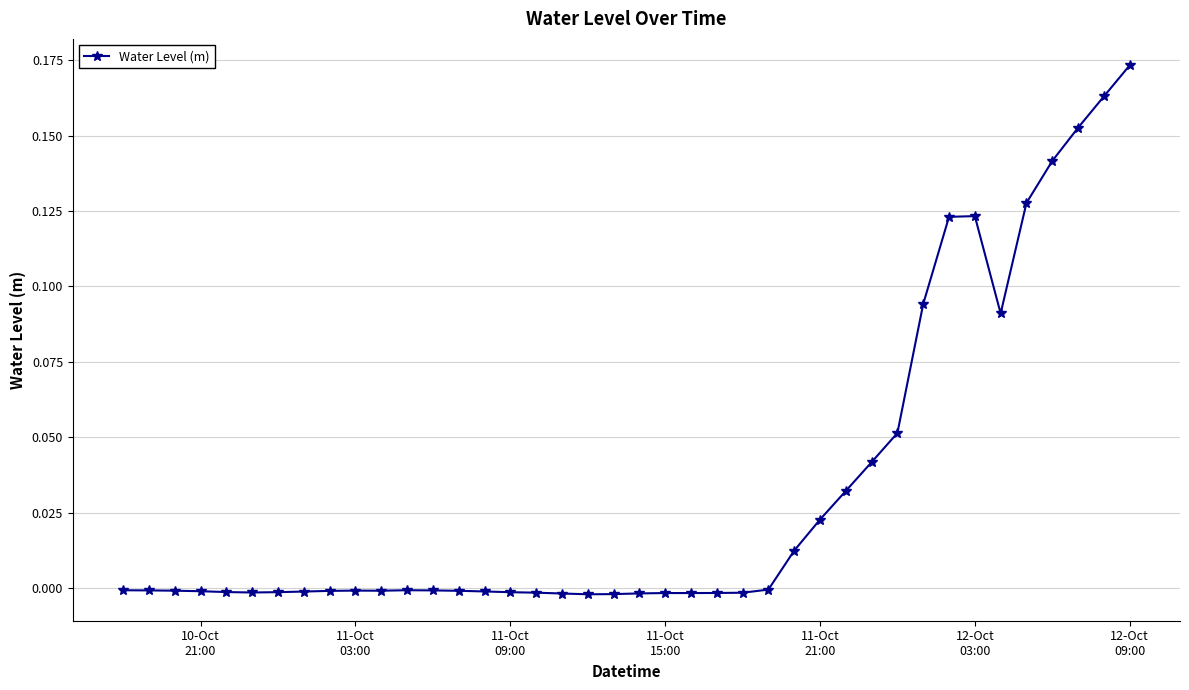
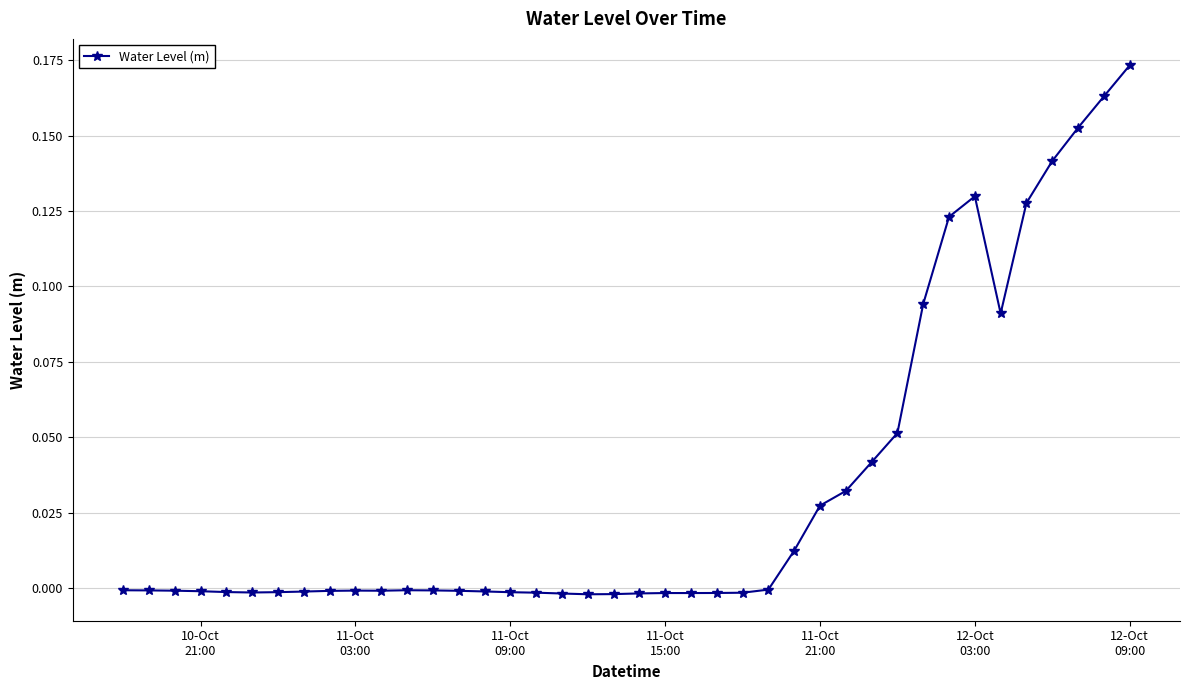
11-Oct 21:00: 0.023 -> 0.027
12-Oct 03:00: 0.123 -> 0.130
